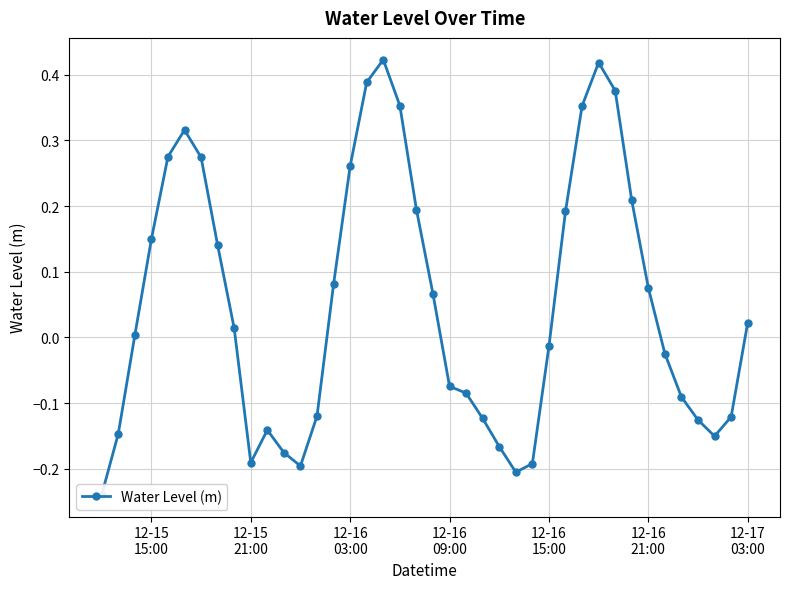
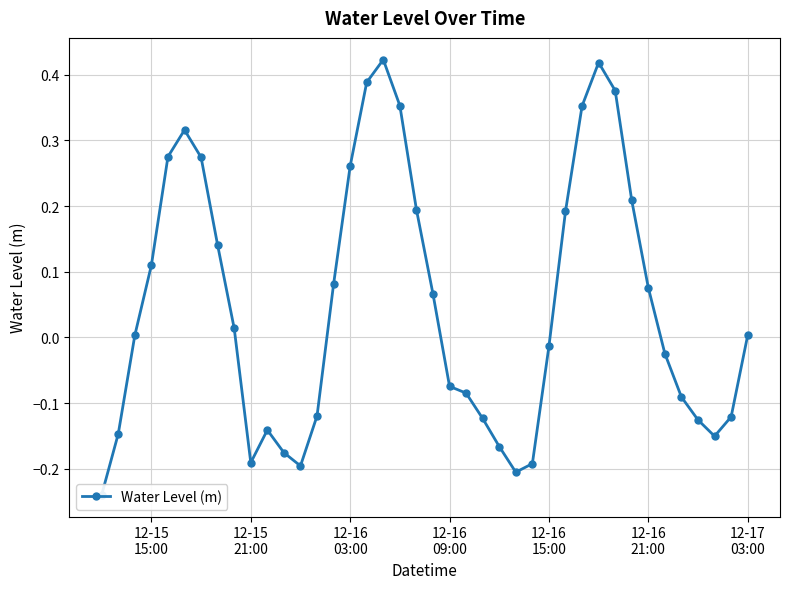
12-15 15:00: 0.15 -> 0.11
12-17 03:00: 0.02 -> 0.00
